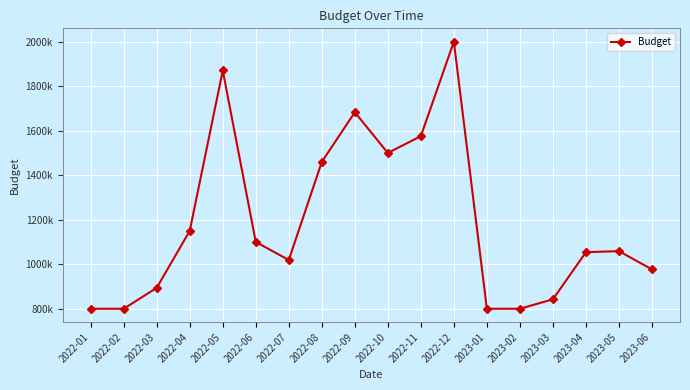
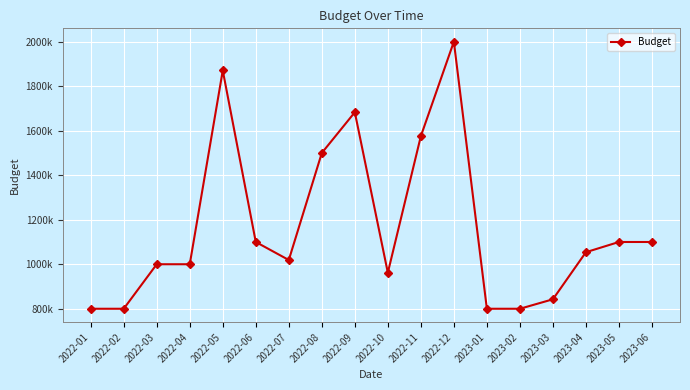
2022-03: 890000 -> 1000000
2022-04: 1150000 -> 1000000
2022-08: 1460000 -> 1500000
2022-10: 1500000 -> 960000
2023-05: 1060000 -> 1100000
2023-06: 980000 -> 1100000
